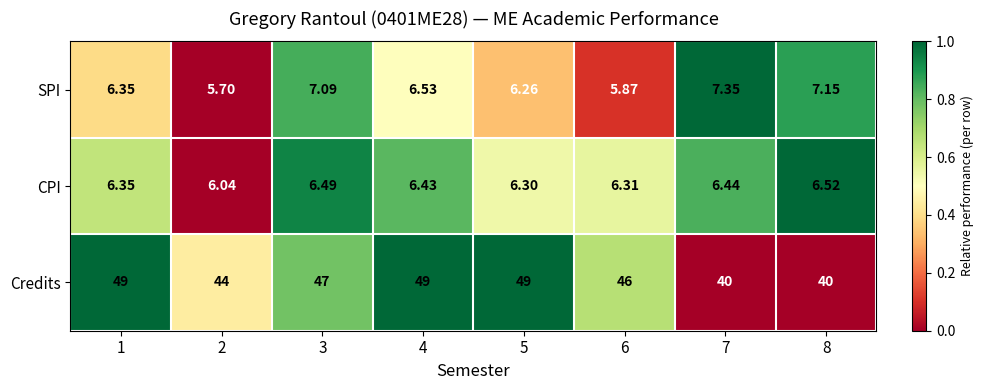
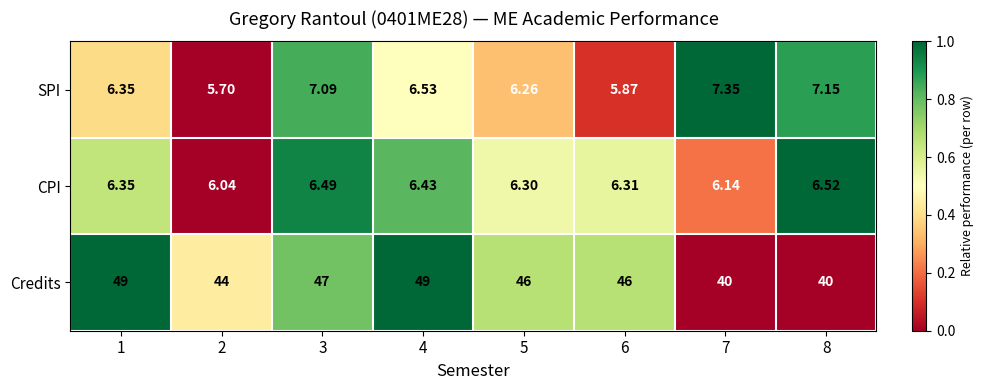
CPI, 7: 6.44 -> 6.14
Credits, 5: 49 -> 46
